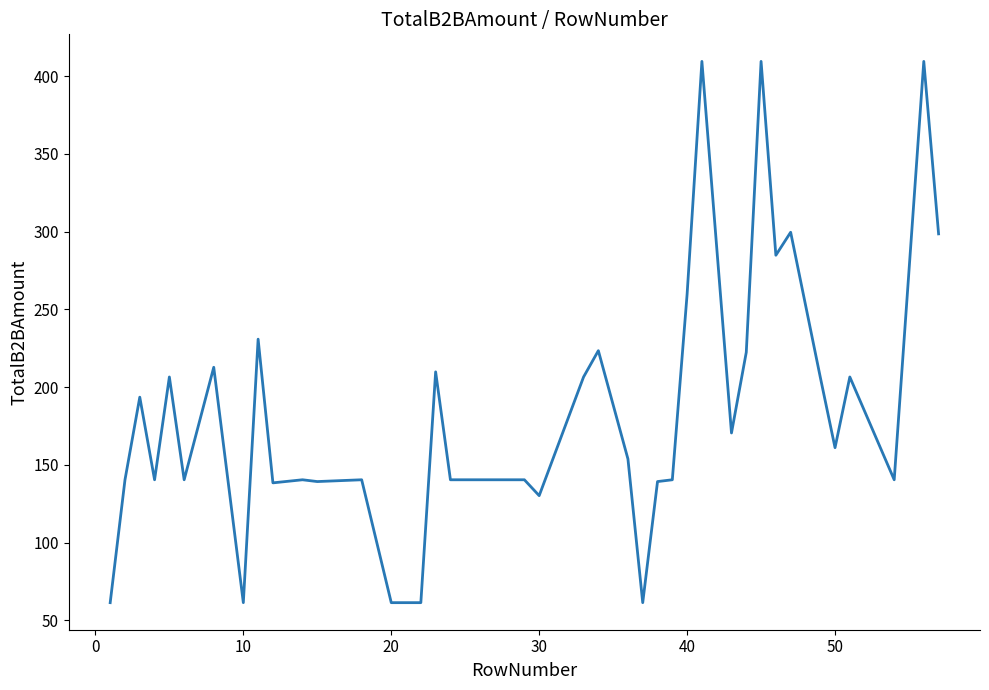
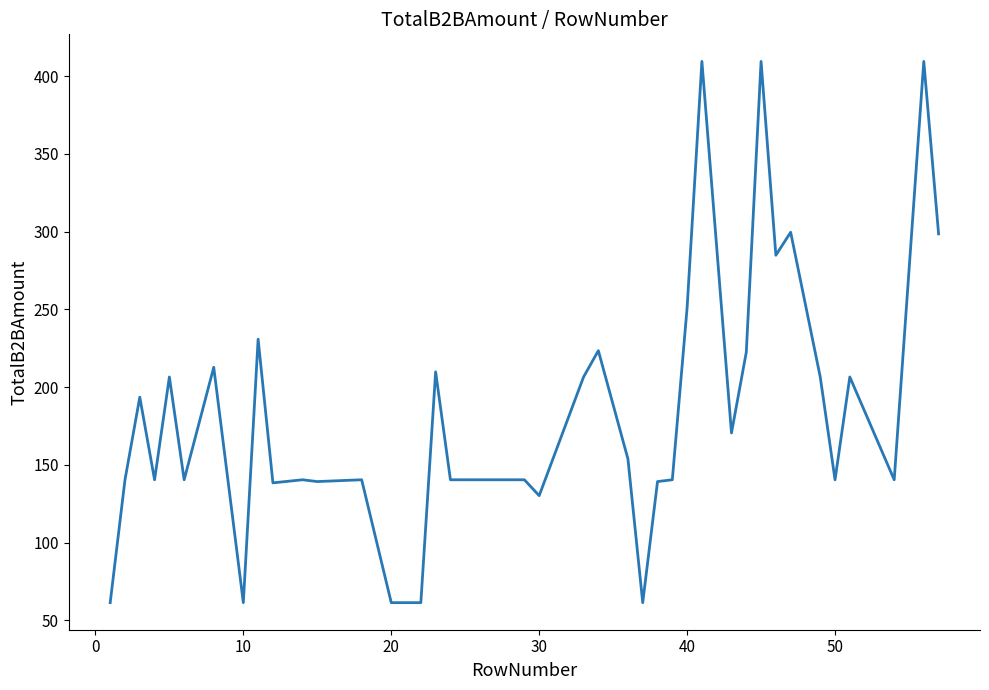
40: 260 -> 251
50: 161 -> 140
